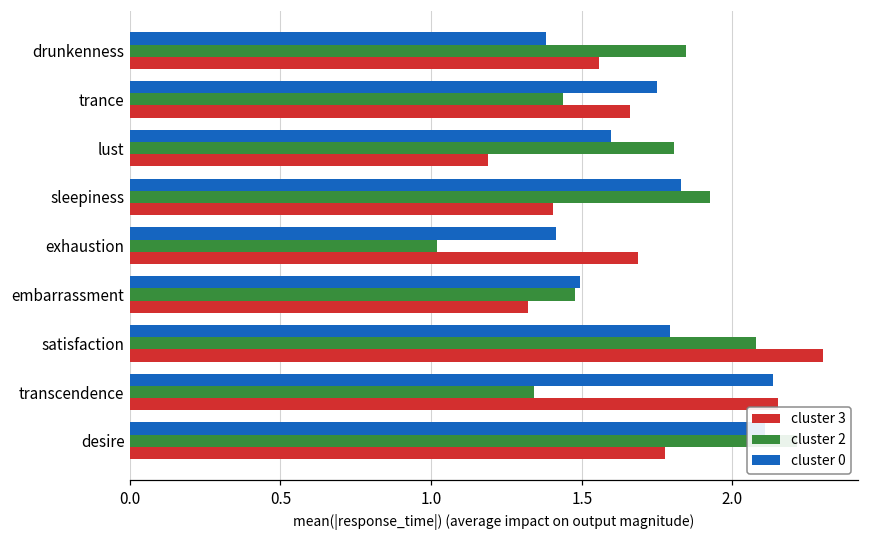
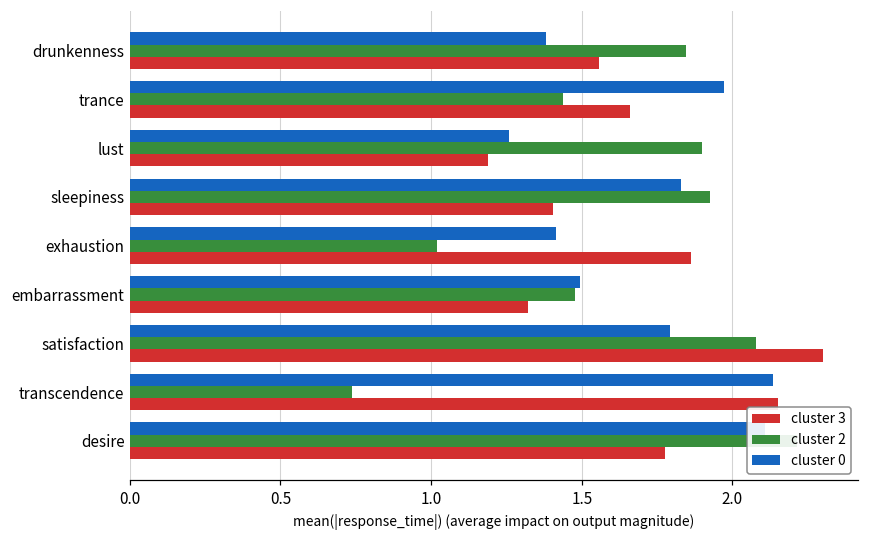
cluster 0, trance: 1.75 -> 1.97
cluster 0, lust: 1.60 -> 1.26
cluster 2, lust: 1.81 -> 1.90
cluster 3, exhaustion: 1.69 -> 1.86
cluster 2, transcendence: 1.34 -> 0.74
